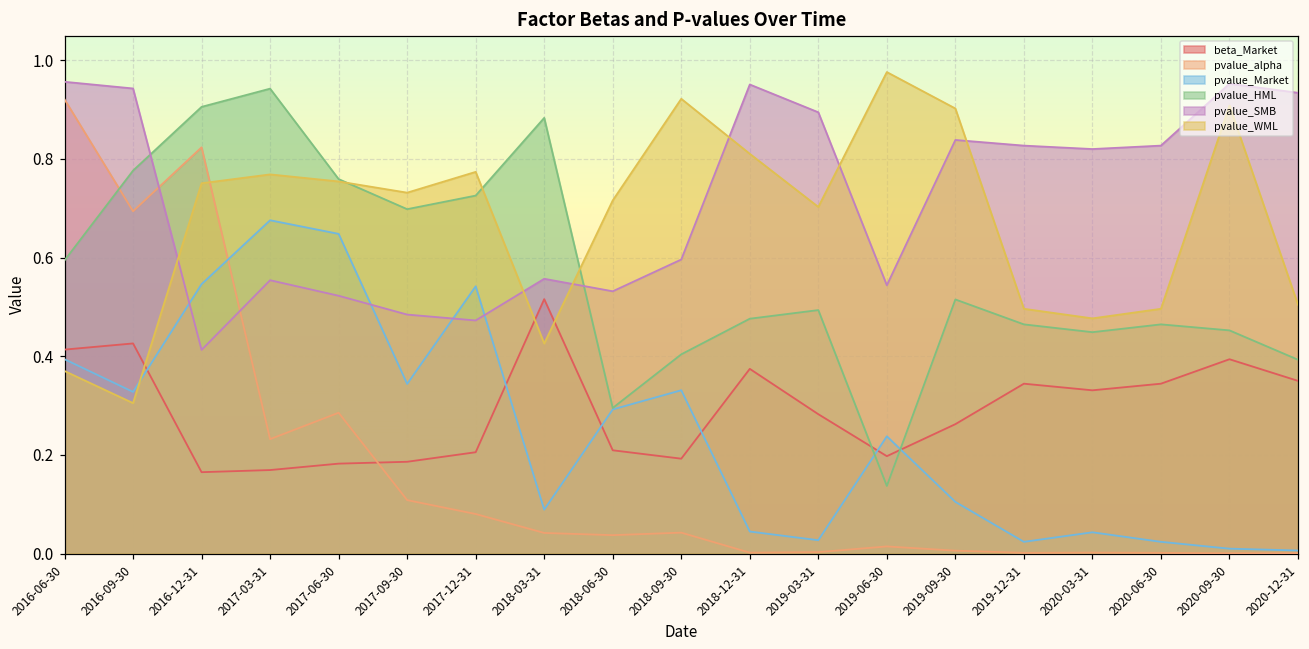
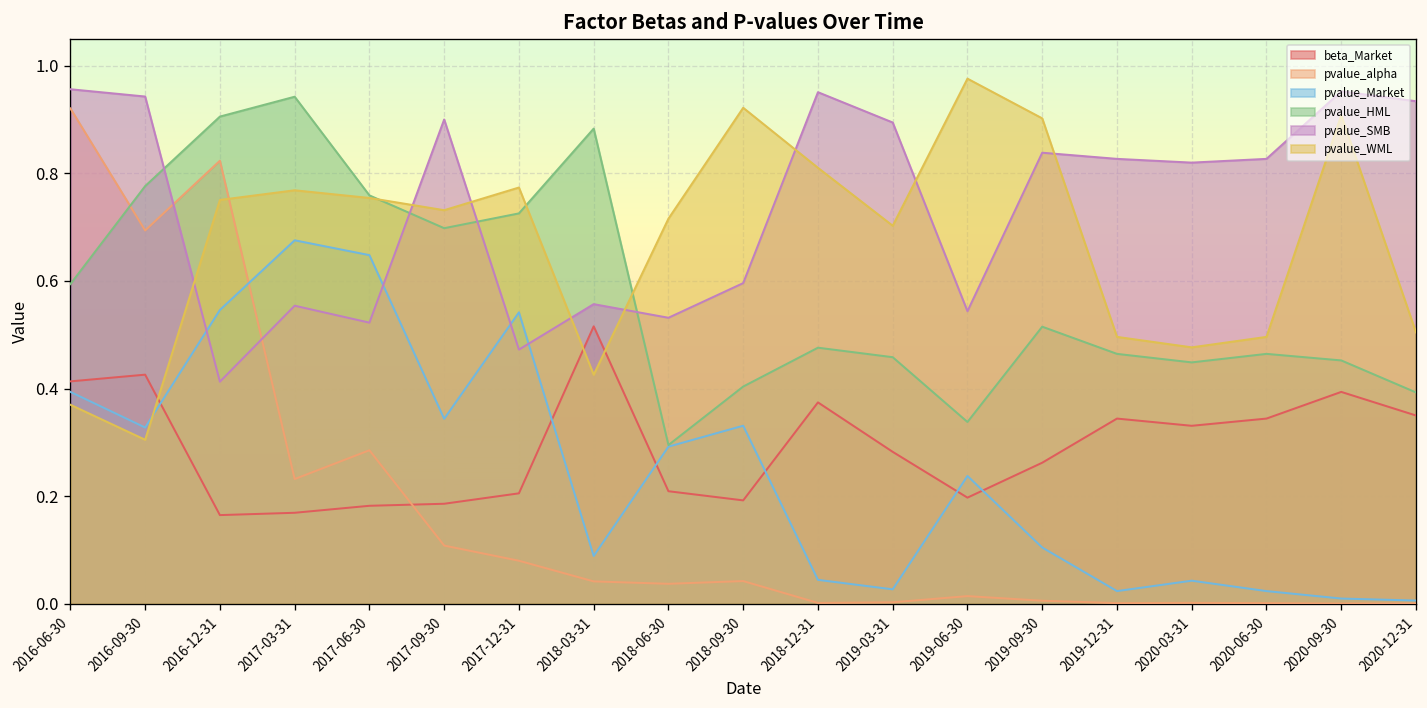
pvalue_SMB, 2017-09-30: 0.48 -> 0.90
pvalue_HML, 2019-03-31: 0.49 -> 0.46
pvalue_HML, 2019-06-30: 0.14 -> 0.34
